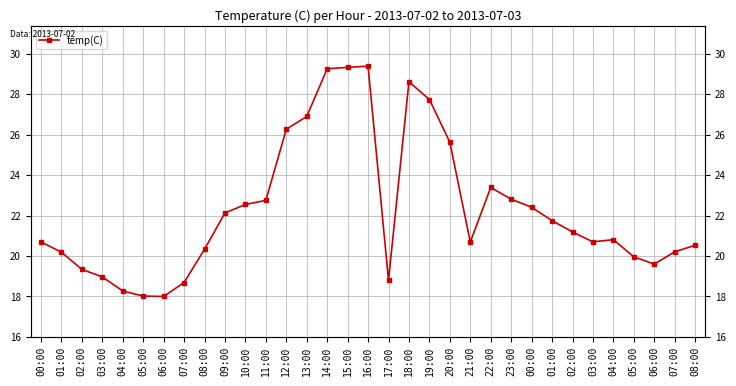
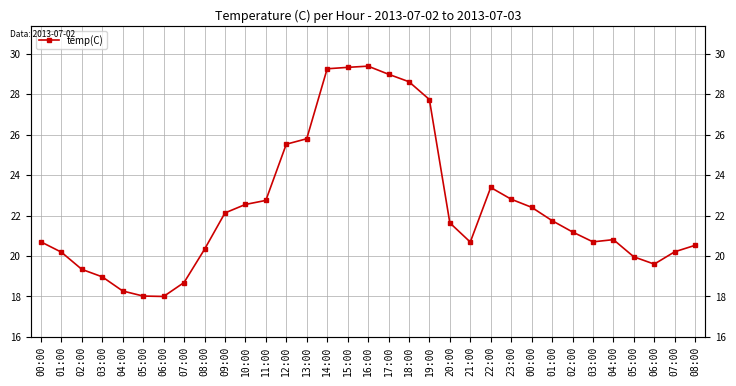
12:00: 26.3 -> 25.5
13:00: 26.9 -> 25.8
17:00: 18.8 -> 29.0
20:00: 25.6 -> 21.6
